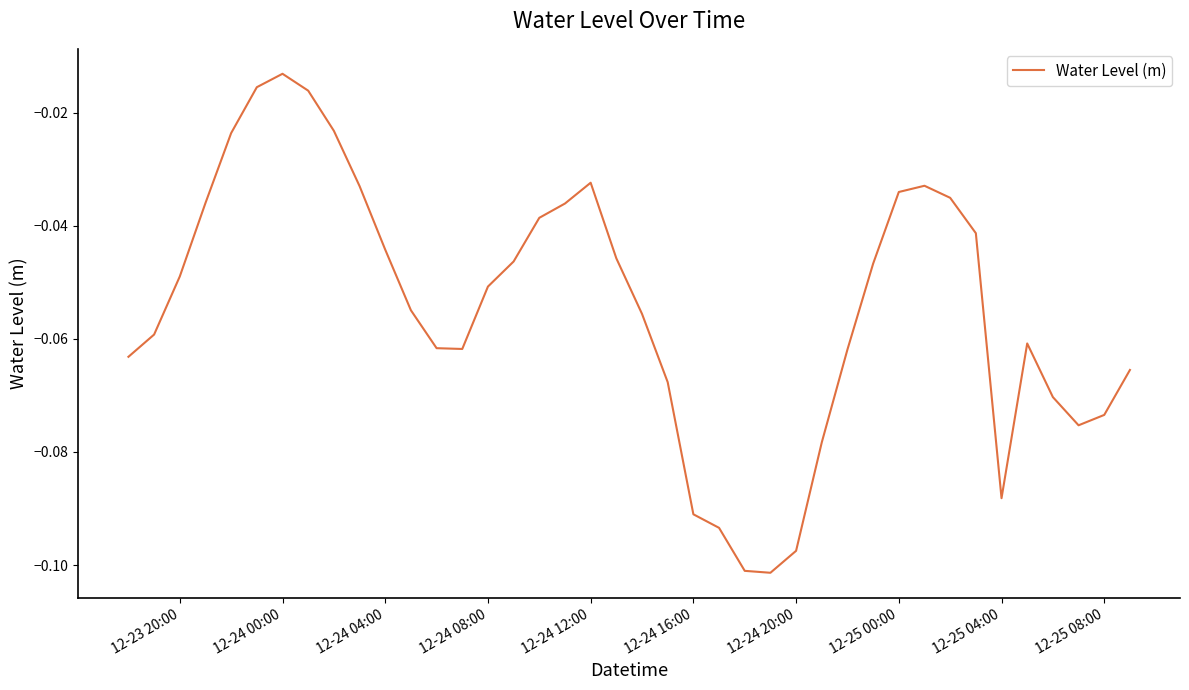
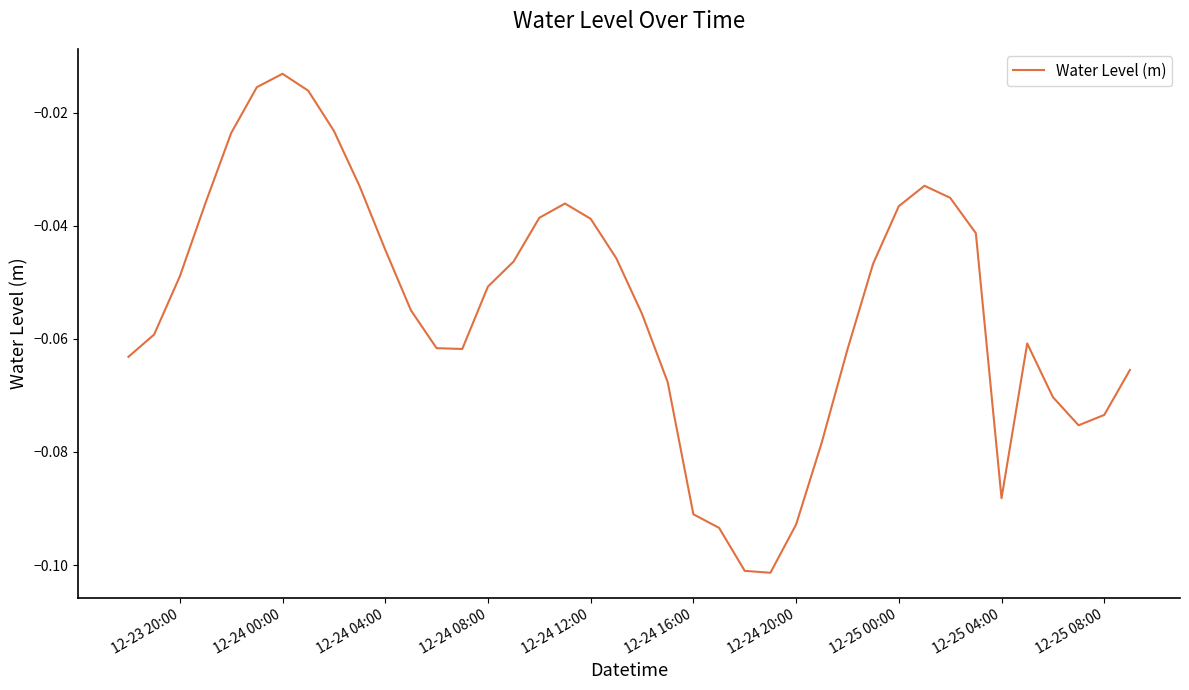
12-24 12:00: -0.032 -> -0.039
12-24 20:00: -0.097 -> -0.093
12-25 00:00: -0.034 -> -0.037
